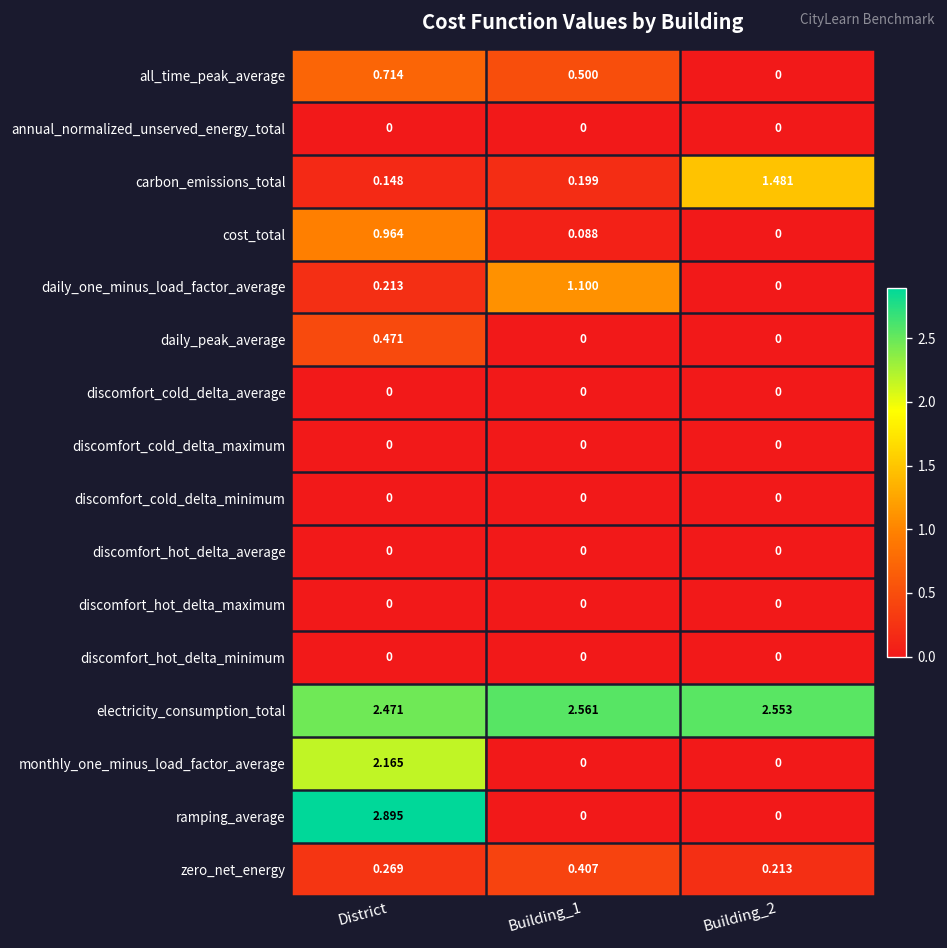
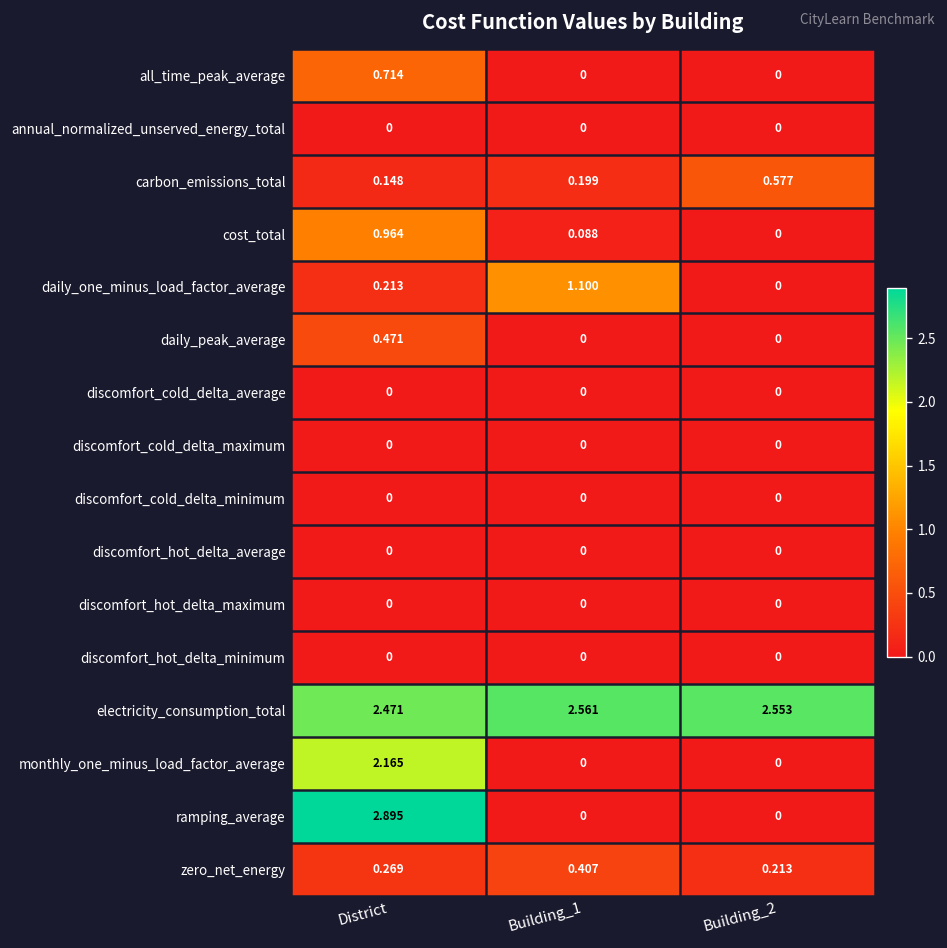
all_time_peak_average, Building_1: 0.500 -> 0
carbon_emissions_total, Building_2: 1.481 -> 0.577
